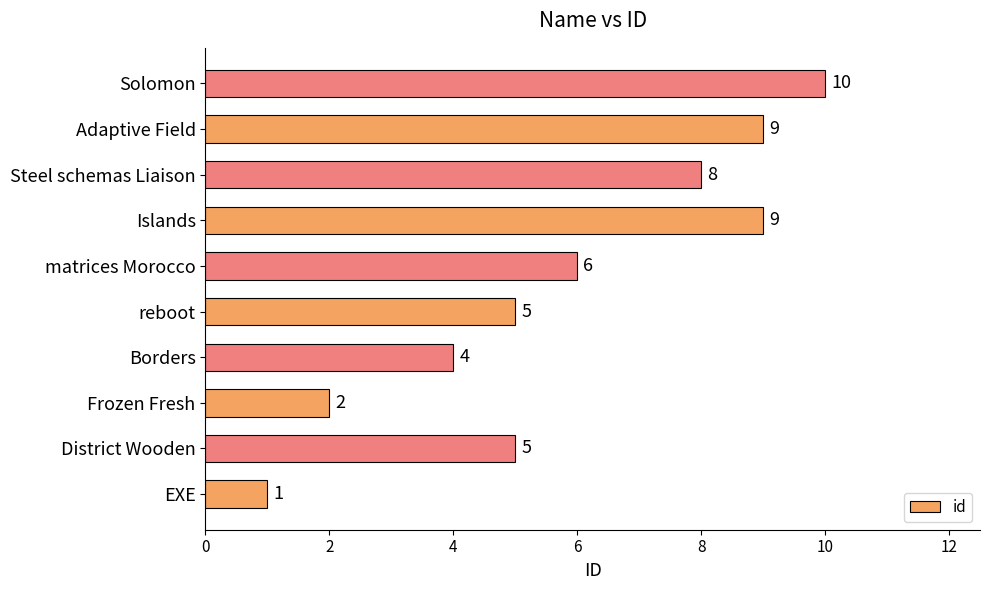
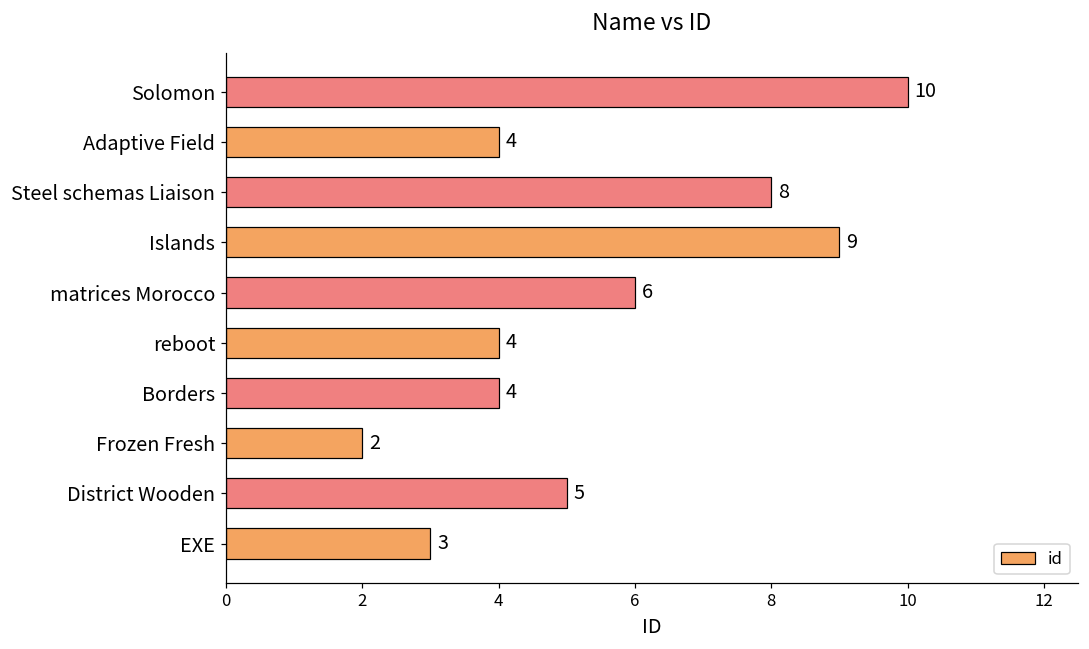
Adaptive Field: 9 -> 4
reboot: 5 -> 4
EXE: 1 -> 3
